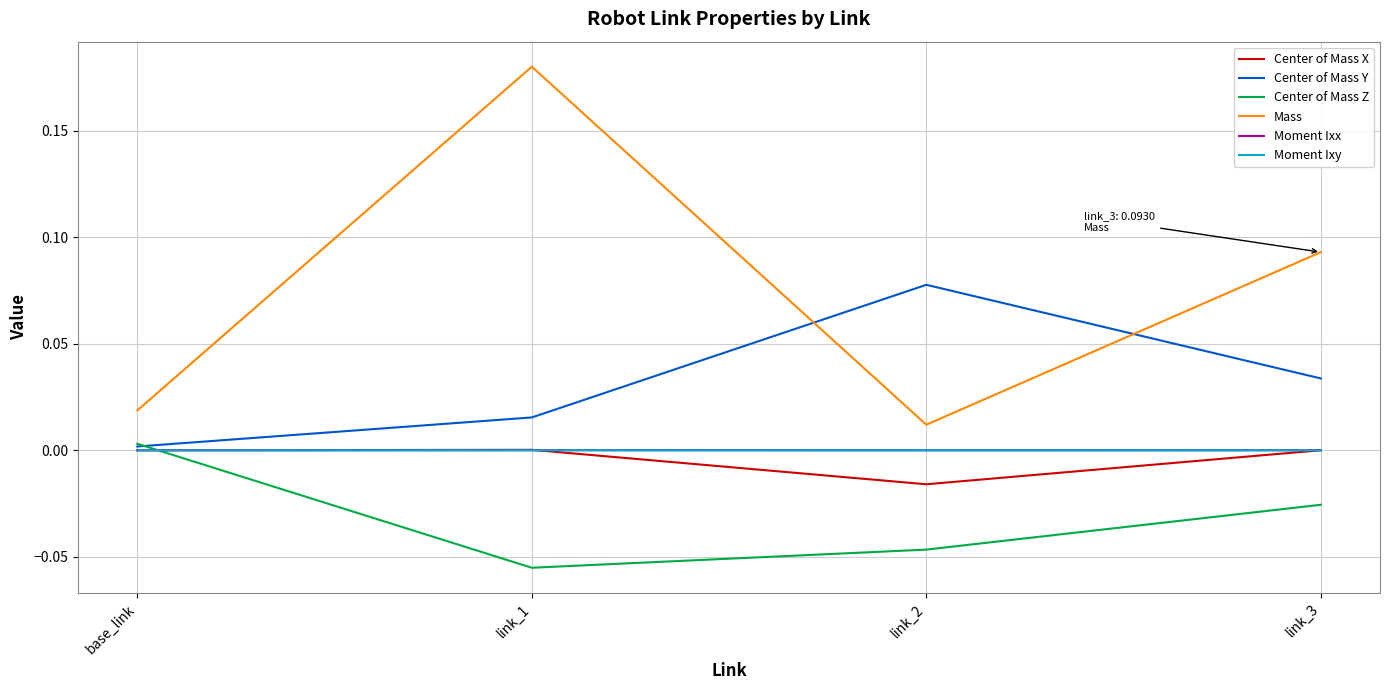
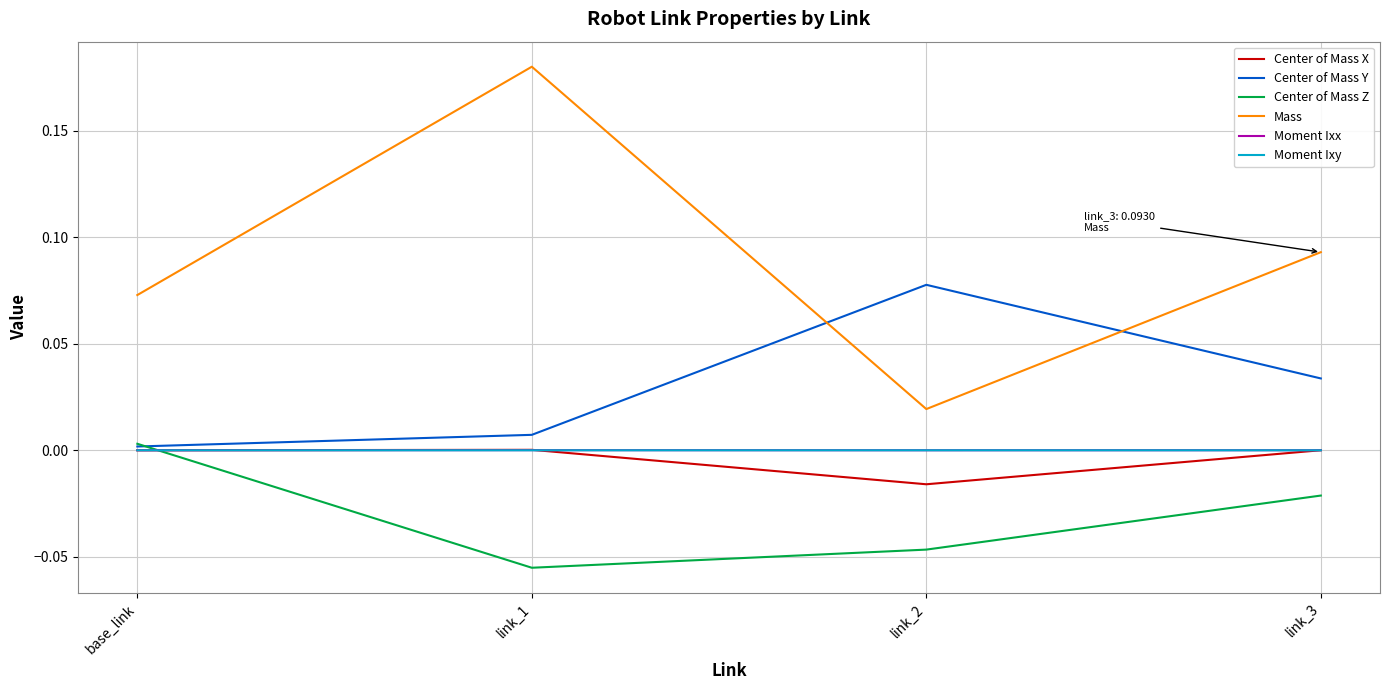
Mass, base_link: 0.019 -> 0.073
Center of Mass Y, link_1: 0.015 -> 0.007
Mass, link_2: 0.012 -> 0.019
Center of Mass Z, link_3: -0.026 -> -0.021
